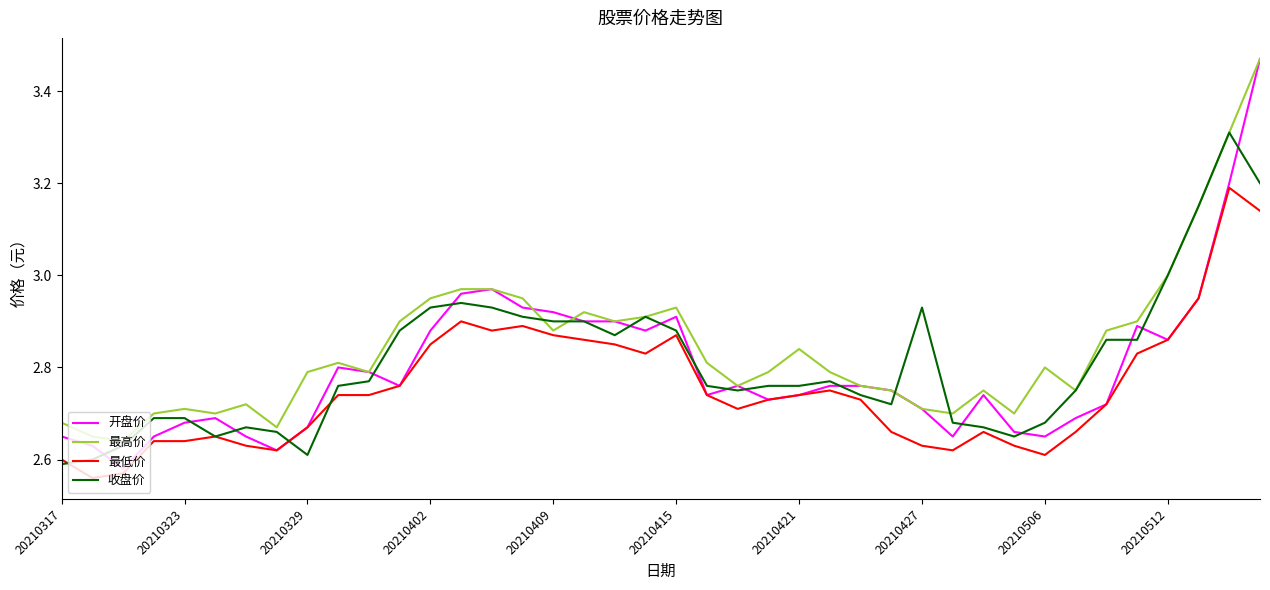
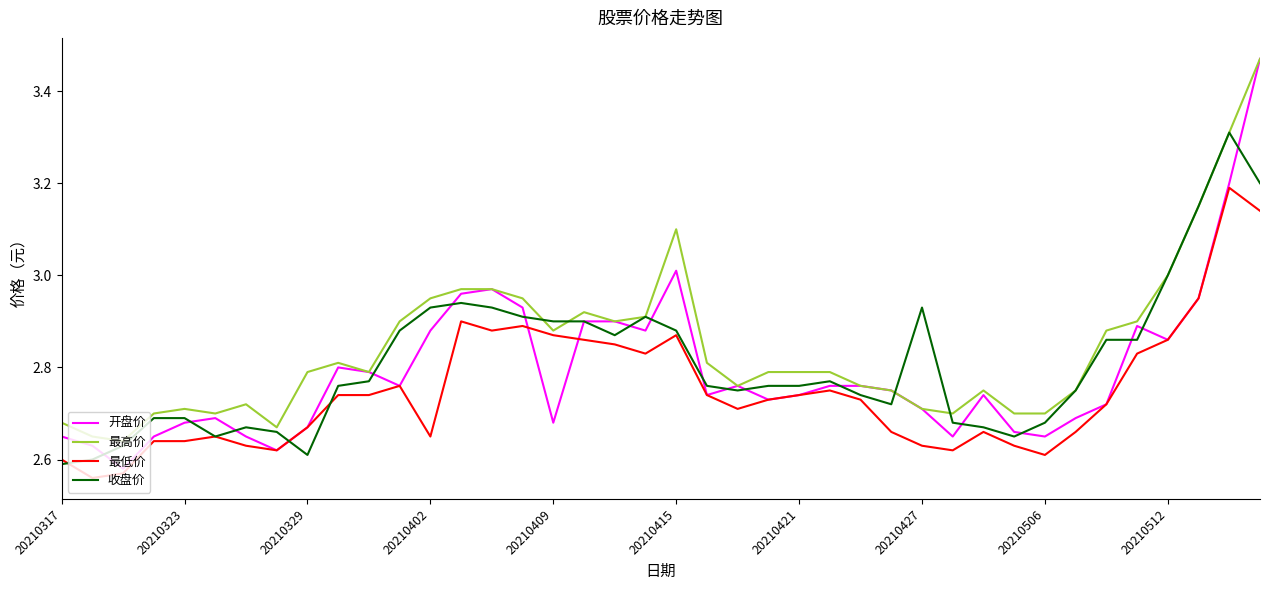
最低价, 20210402: 2.85 -> 2.65
开盘价, 20210409: 2.92 -> 2.68
开盘价, 20210415: 2.91 -> 3.01
最高价, 20210415: 2.93 -> 3.10
最高价, 20210421: 2.84 -> 2.79
最高价, 20210506: 2.8 -> 2.7
